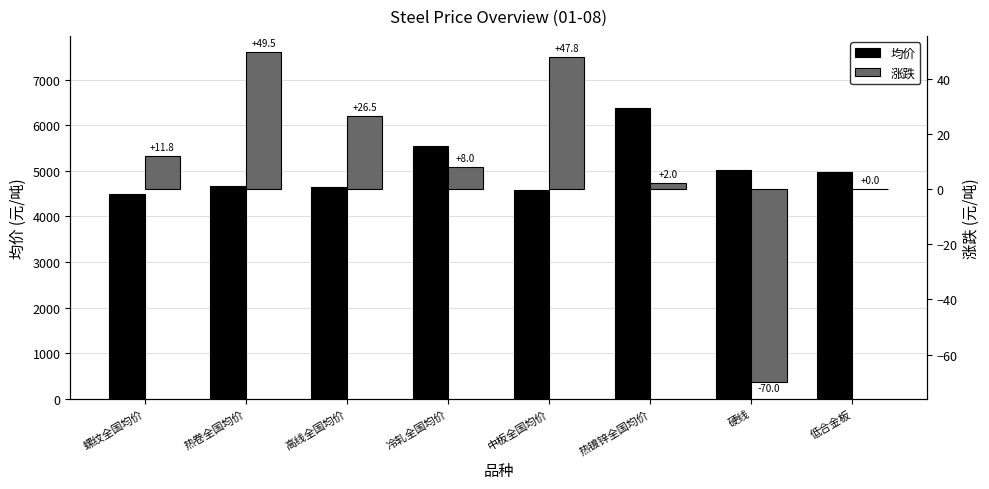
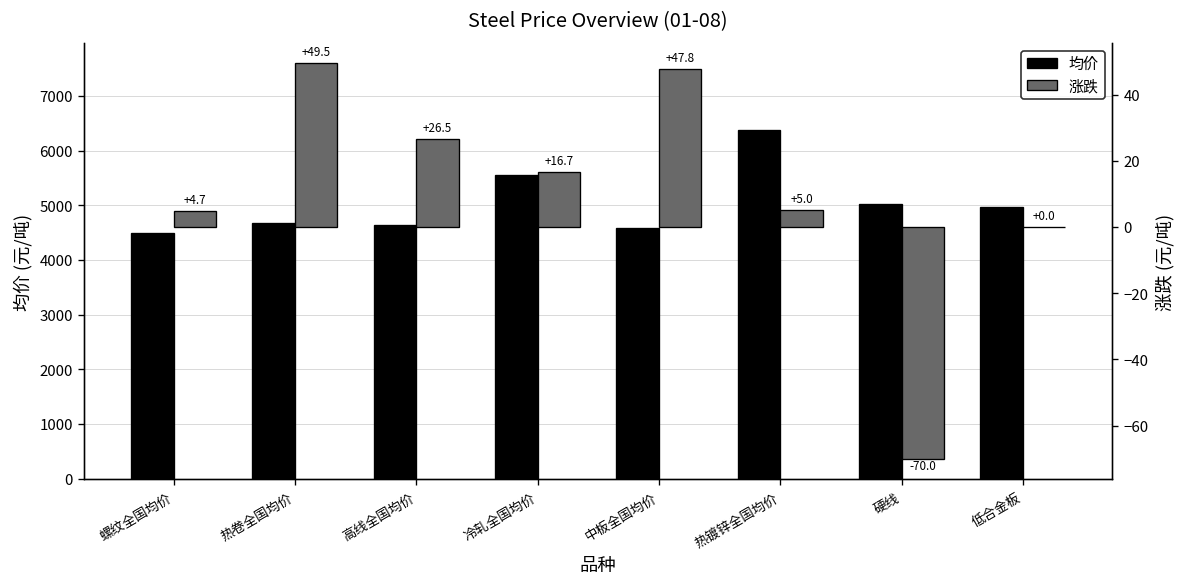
涨跌, 螺纹全国均价: +11.8 -> +4.7
涨跌, 冷轧全国均价: +8.0 -> +16.7
涨跌, 热镀锌全国均价: +2.0 -> +5.0
